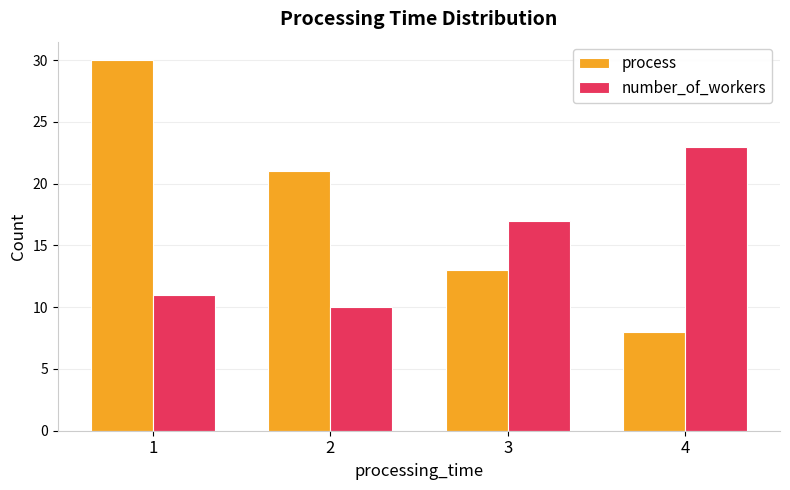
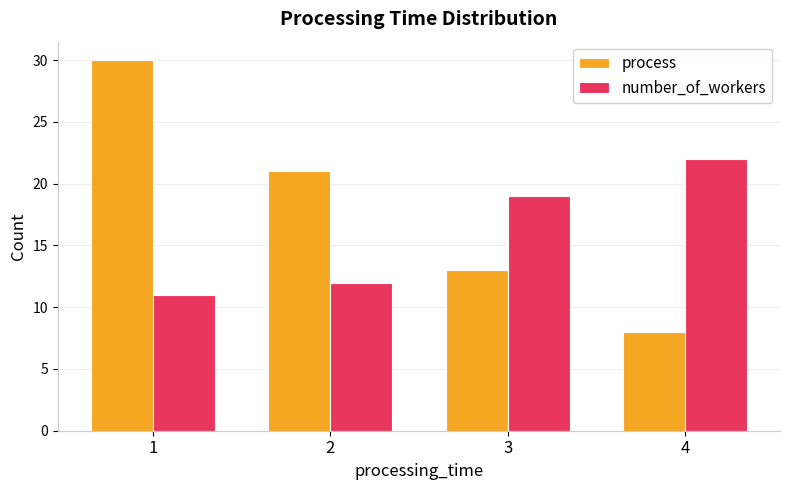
number_of_workers, 2: 10 -> 12
number_of_workers, 3: 17 -> 19
number_of_workers, 4: 23 -> 22
